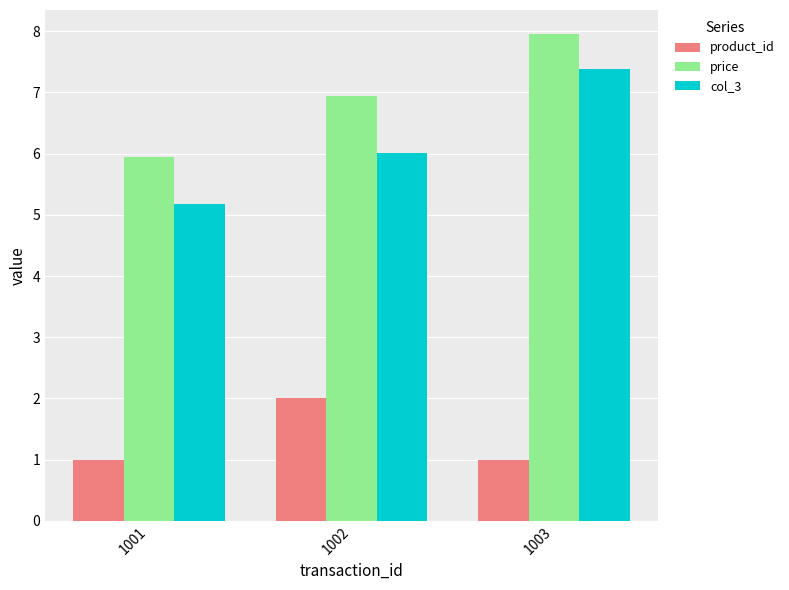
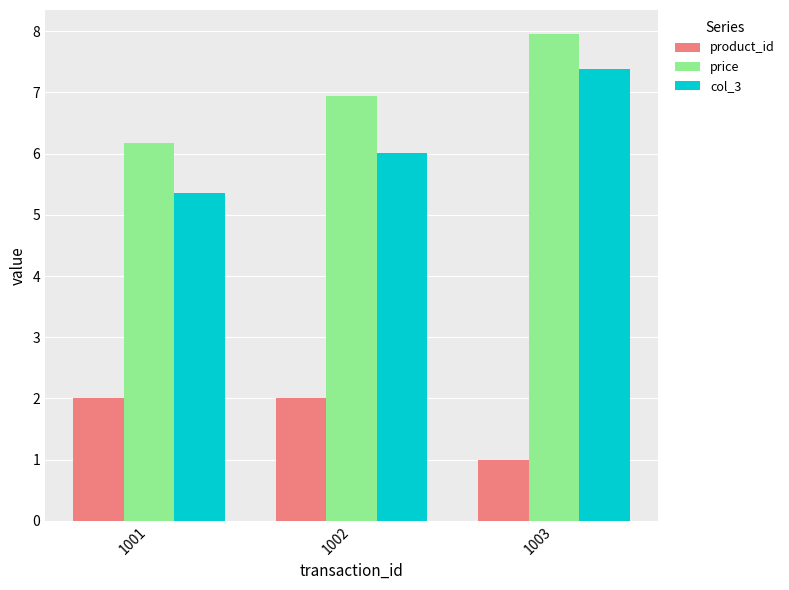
product_id, 1001: 1 -> 2
price, 1001: 6.0 -> 6.2
col_3, 1001: 5.2 -> 5.4
